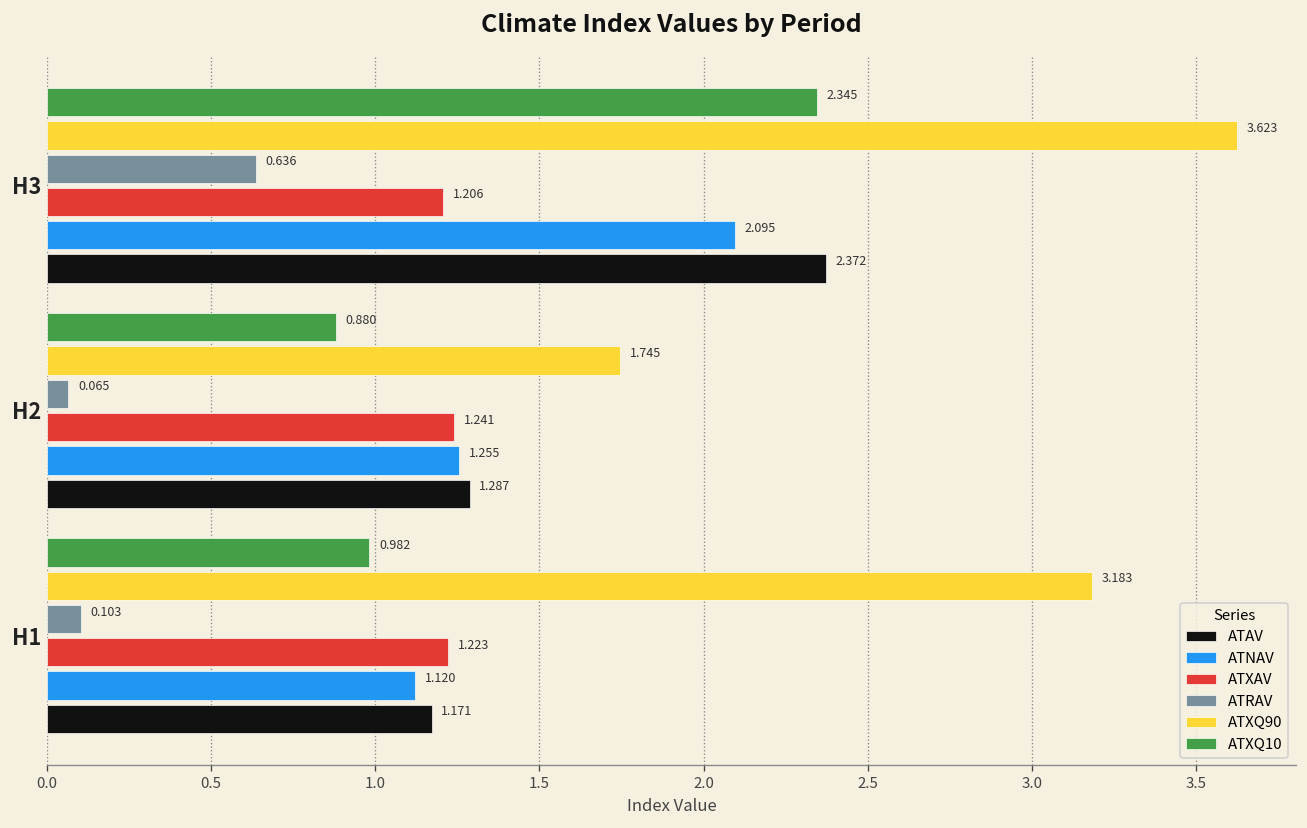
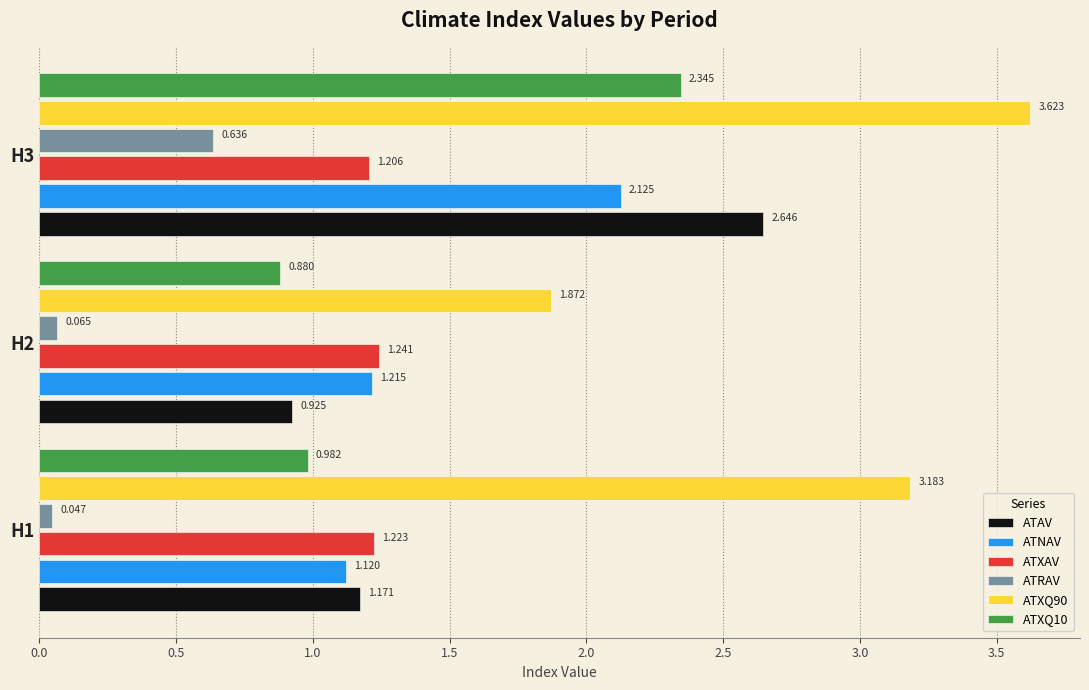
ATNAV, H3: 2.095 -> 2.125
ATAV, H3: 2.372 -> 2.646
ATXQ90, H2: 1.745 -> 1.872
ATNAV, H2: 1.255 -> 1.215
ATAV, H2: 1.287 -> 0.925
ATRAV, H1: 0.103 -> 0.047
